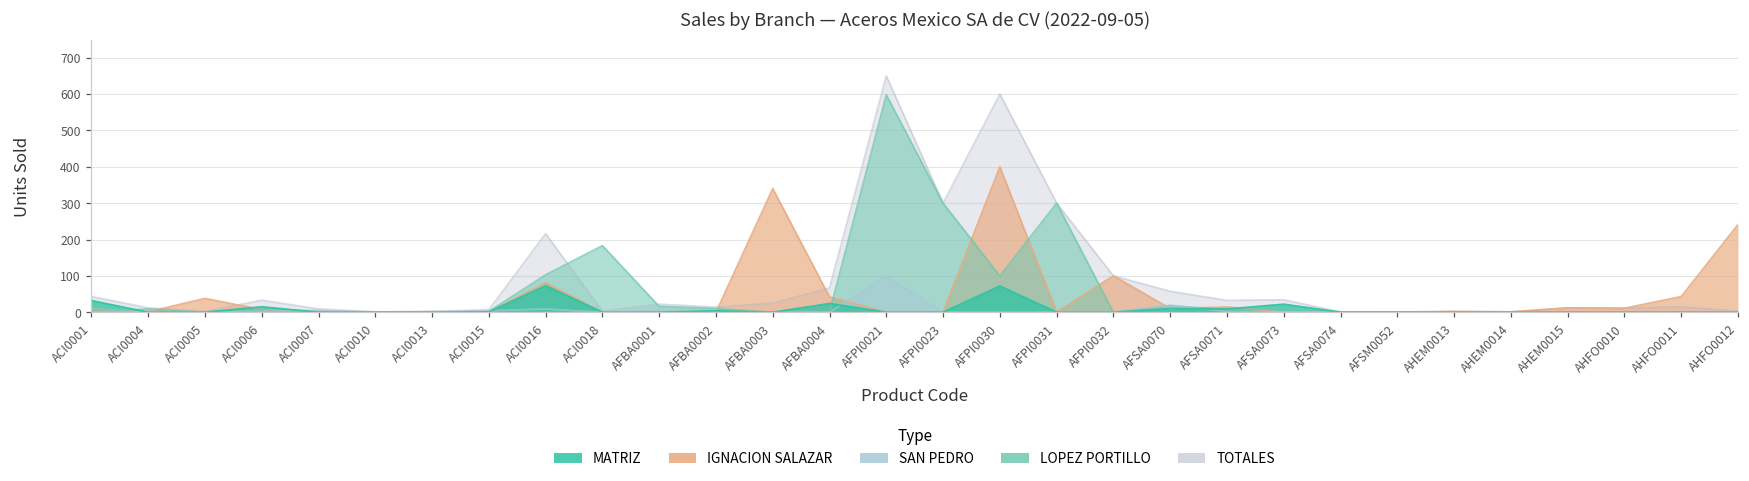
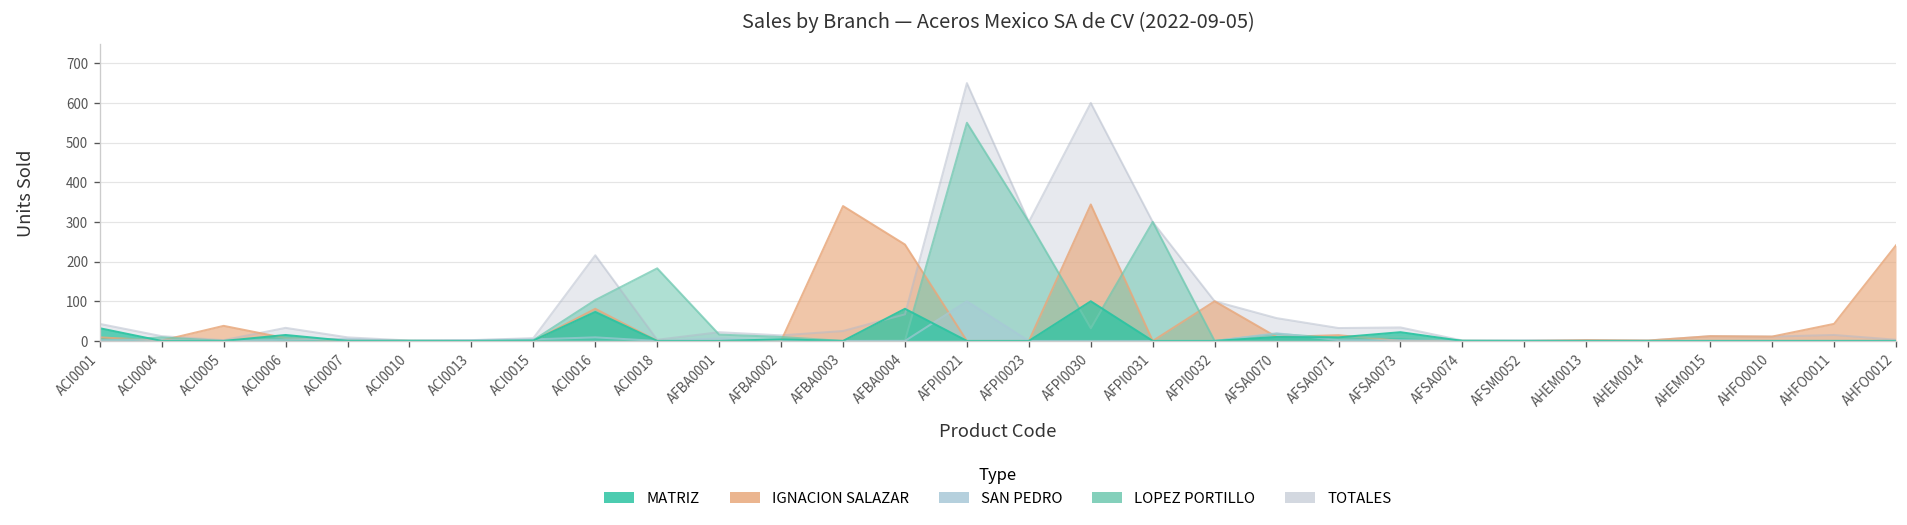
IGNACION SALAZAR, AFBA0004: 40 -> 240
MATRIZ, AFBA0004: 20 -> 80
LOPEZ PORTILLO, AFPI0021: 600 -> 550
IGNACION SALAZAR, AFPI0030: 400 -> 340
LOPEZ PORTILLO, AFPI0030: 100 -> 30
MATRIZ, AFPI0030: 70 -> 100
